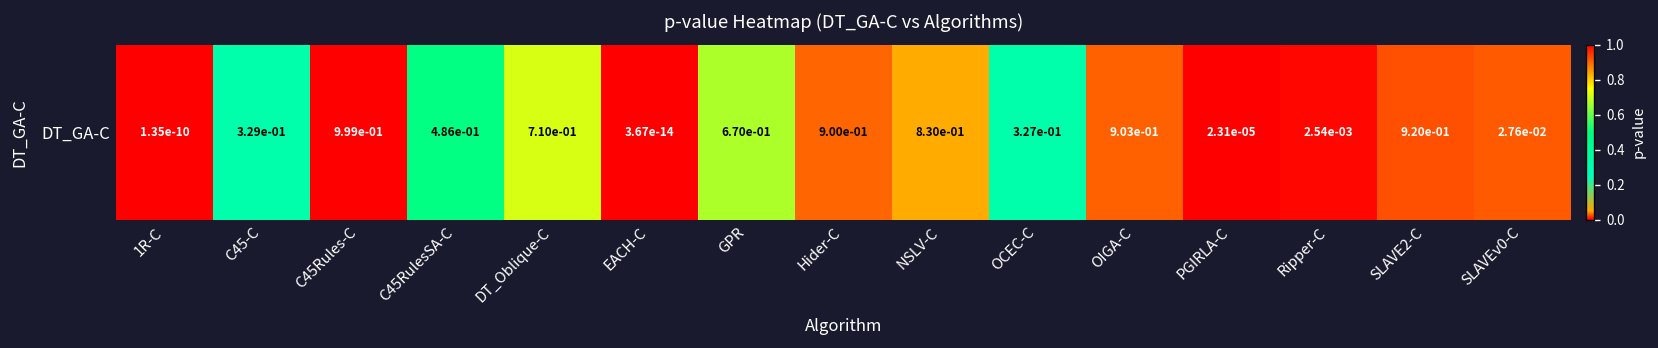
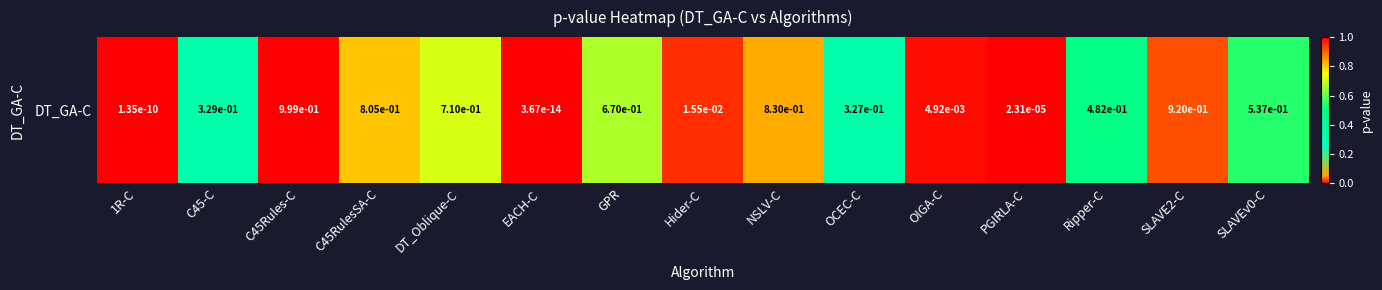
DT_GA-C, C45RulesSA-C: 4.86e-01 -> 8.05e-01
DT_GA-C, Hider-C: 9.00e-01 -> 1.55e-02
DT_GA-C, OIGA-C: 9.03e-01 -> 4.92e-03
DT_GA-C, Ripper-C: 2.54e-03 -> 4.82e-01
DT_GA-C, SLAVEv0-C: 2.76e-02 -> 5.37e-01
